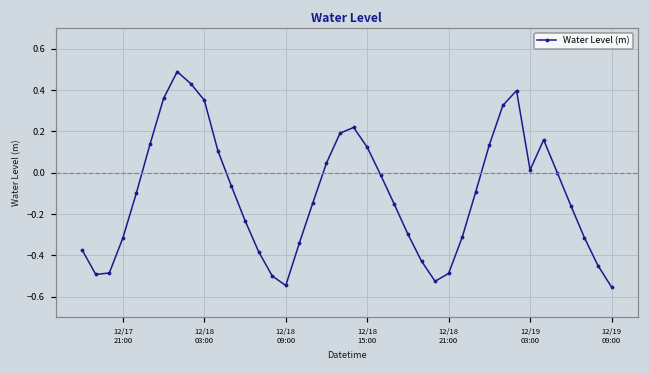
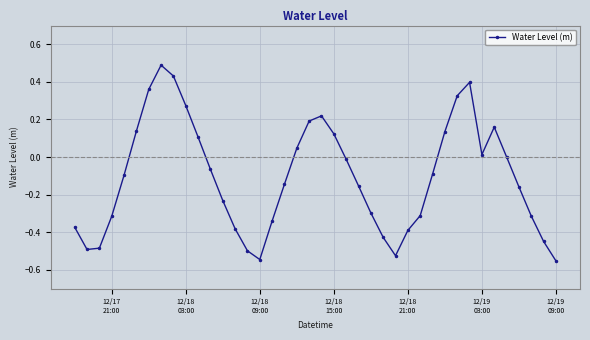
12/18 03:00: 0.35 -> 0.27
12/18 21:00: -0.49 -> -0.39
